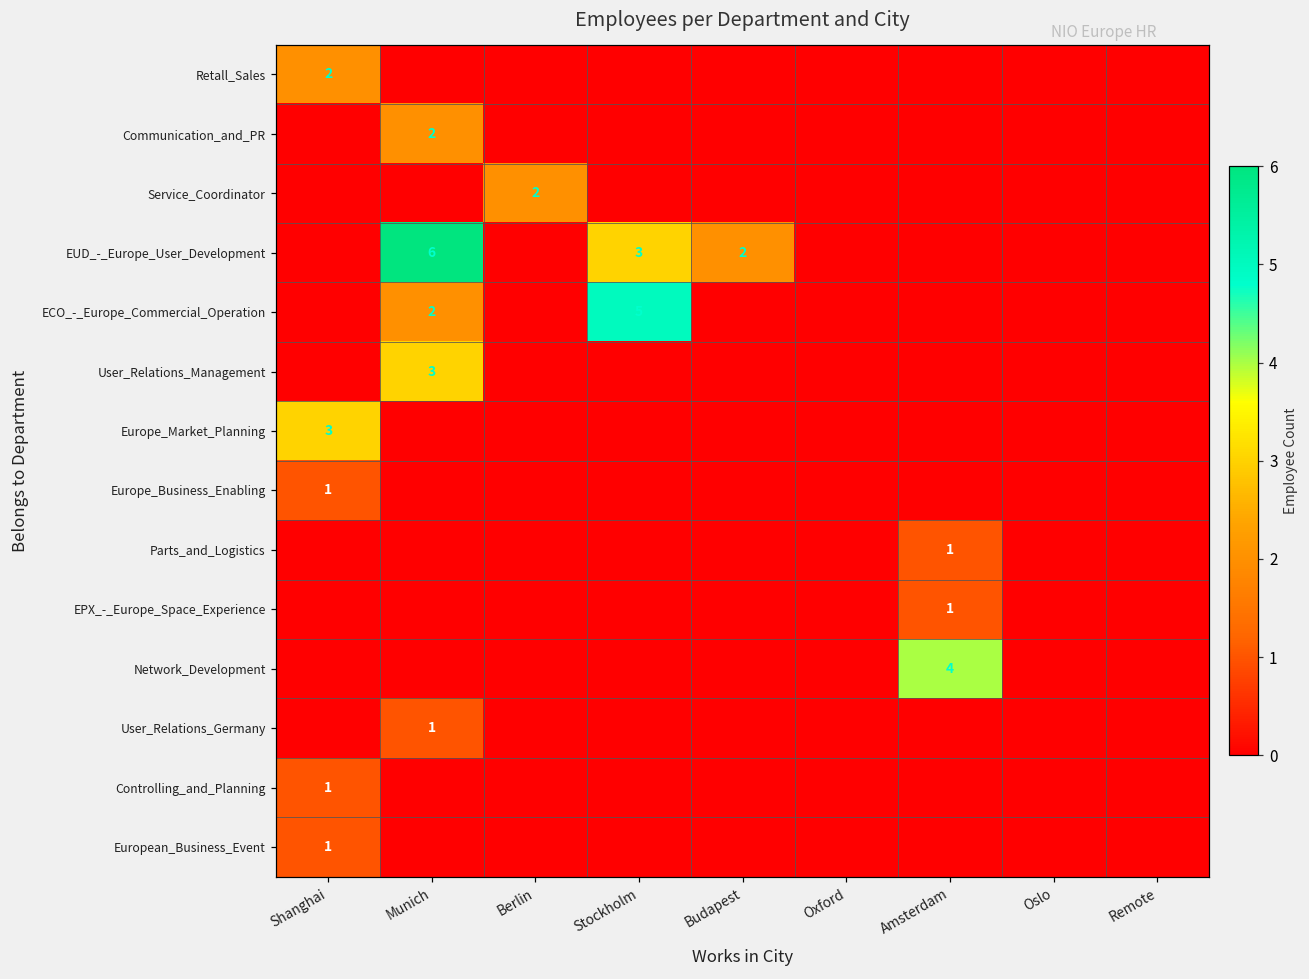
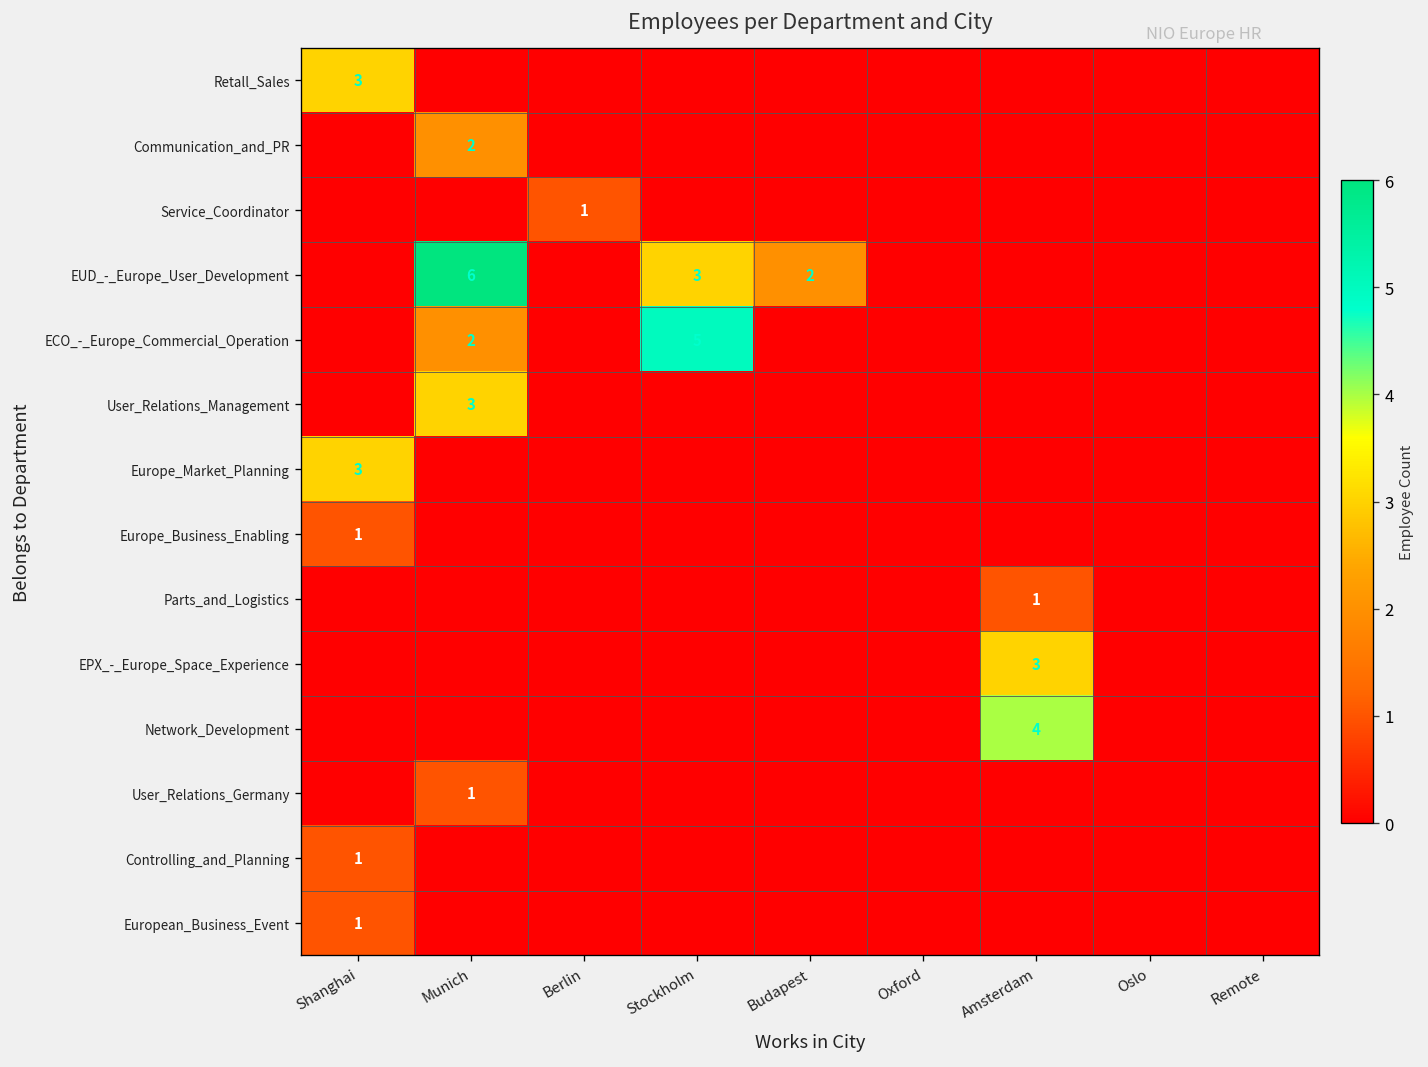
Retall_Sales, Shanghai: 2 -> 3
Service_Coordinator, Berlin: 2 -> 1
EPX_-_Europe_Space_Experience, Amsterdam: 1 -> 3
